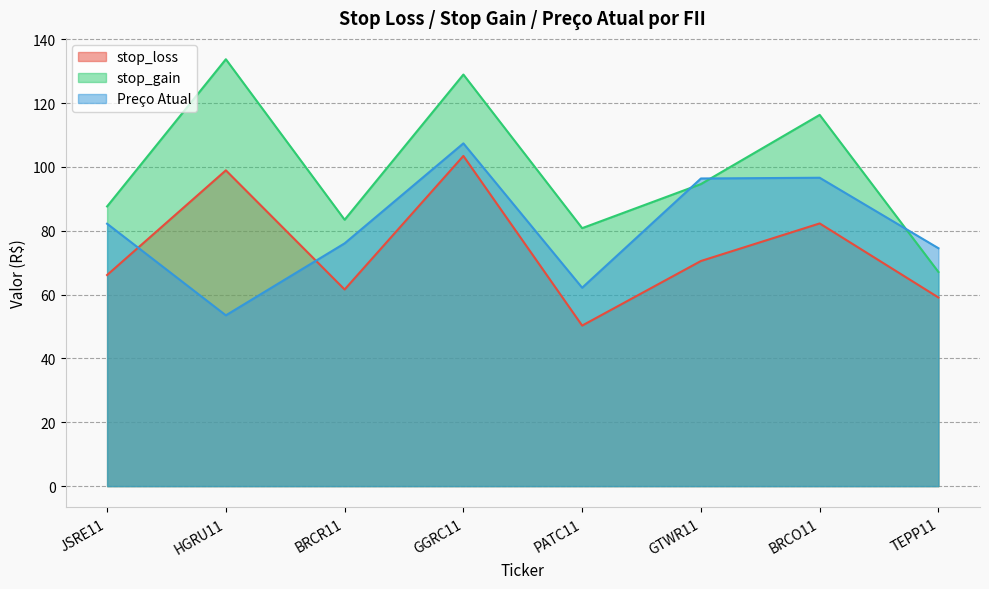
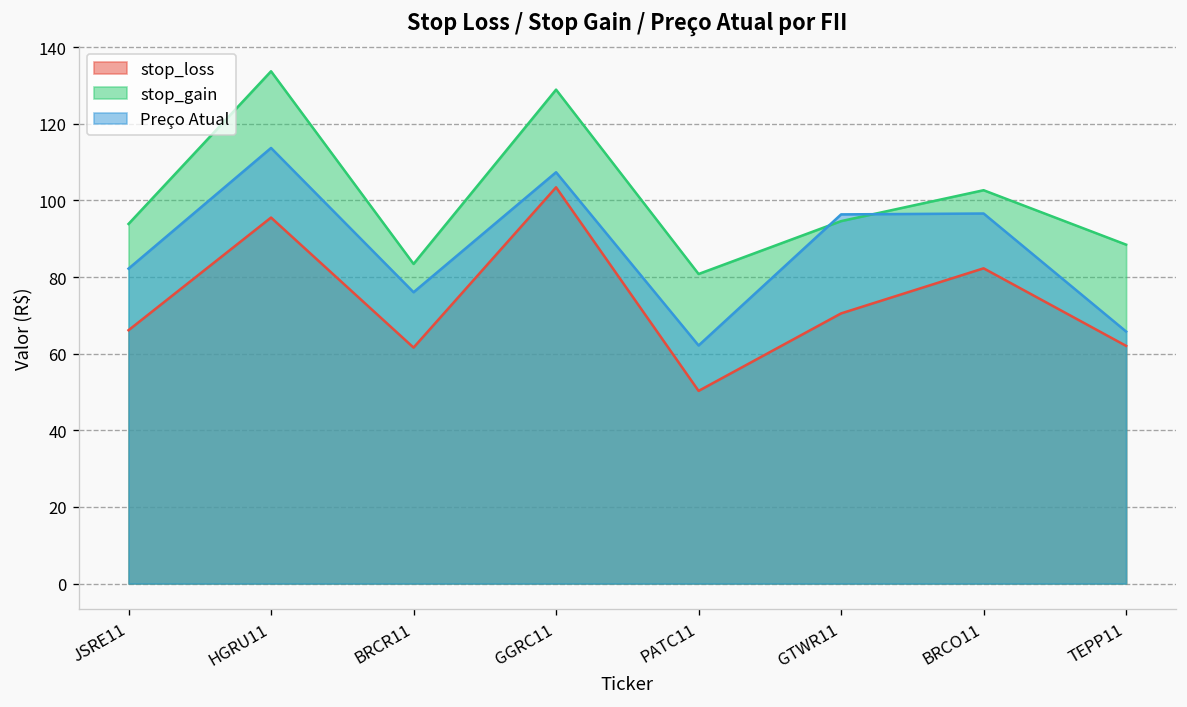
stop_gain, JSRE11: 88 -> 94
stop_loss, HGRU11: 99 -> 96
Preço Atual, HGRU11: 54 -> 114
stop_gain, BRCO11: 116 -> 103
stop_loss, TEPP11: 59 -> 62
stop_gain, TEPP11: 67 -> 88
Preço Atual, TEPP11: 75 -> 66
